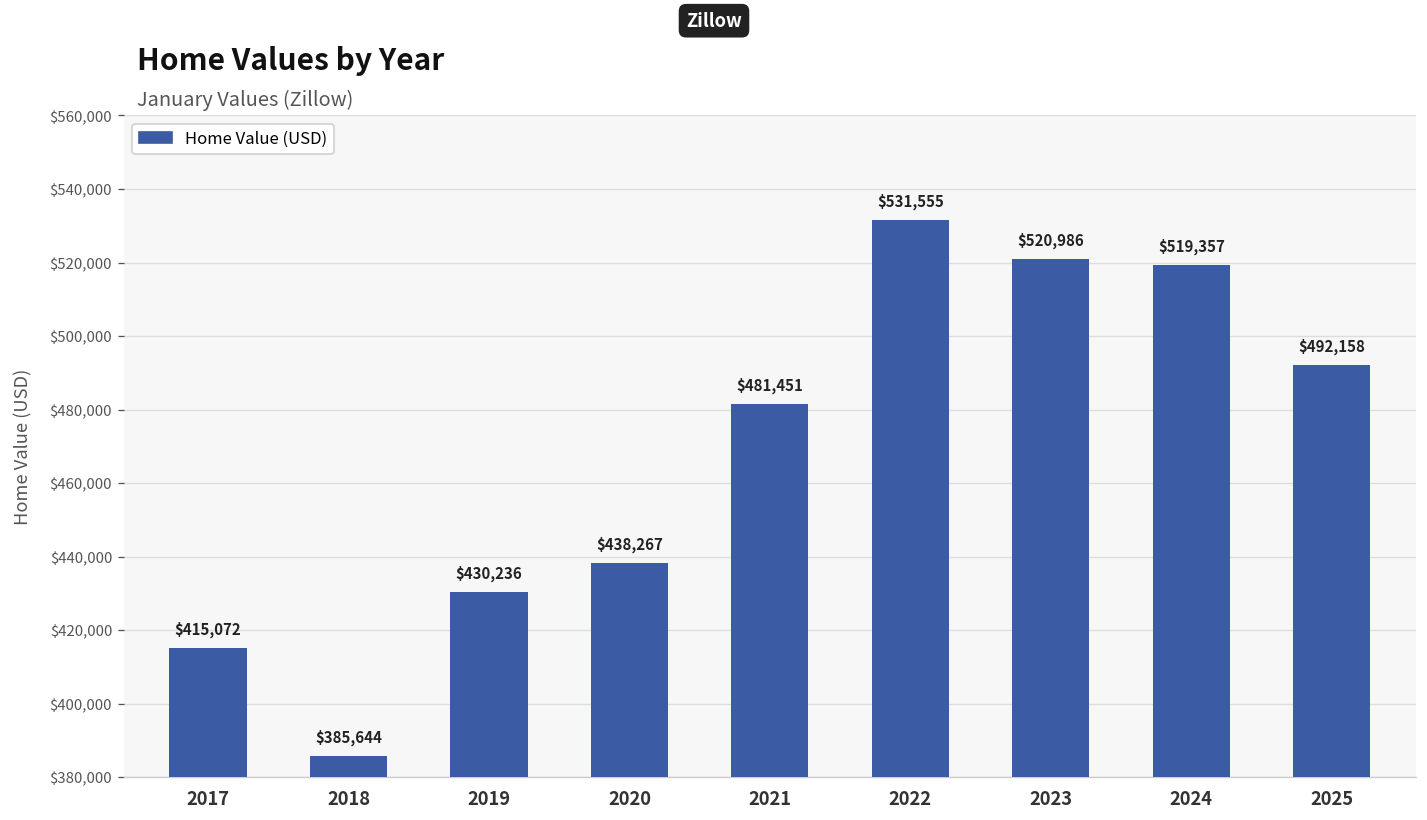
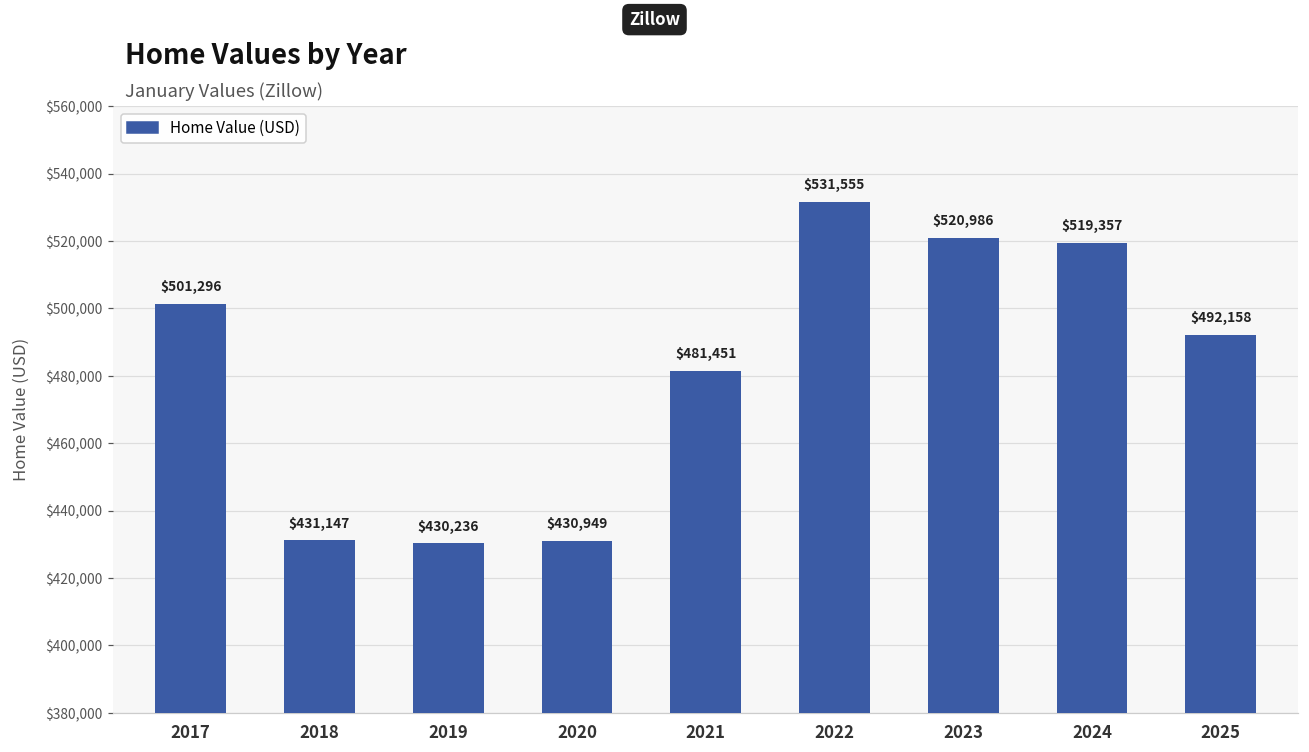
2017: $415,072 -> $501,296
2018: $385,644 -> $431,147
2020: $438,267 -> $430,949
